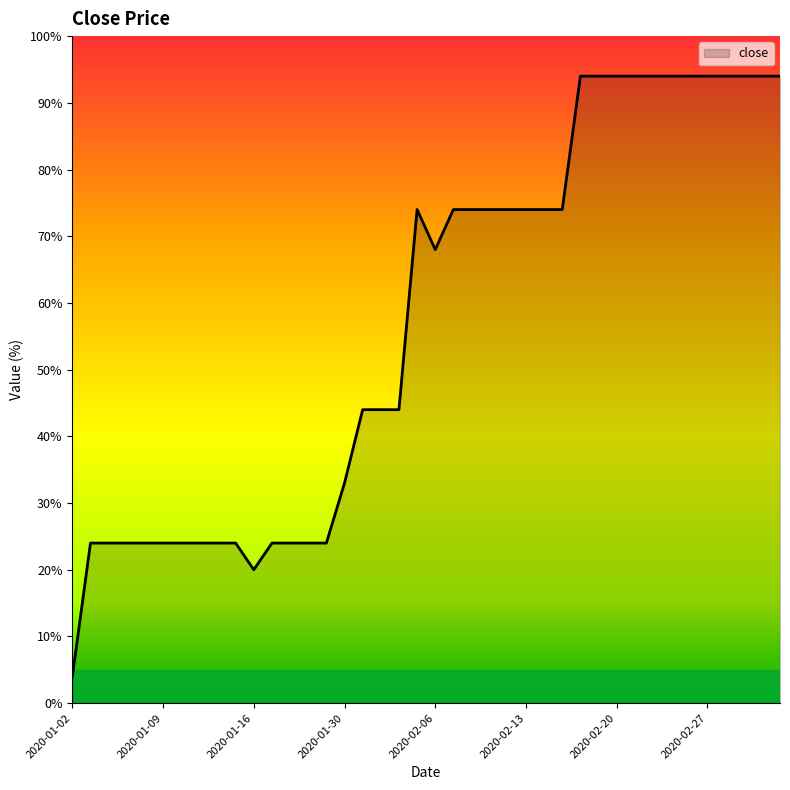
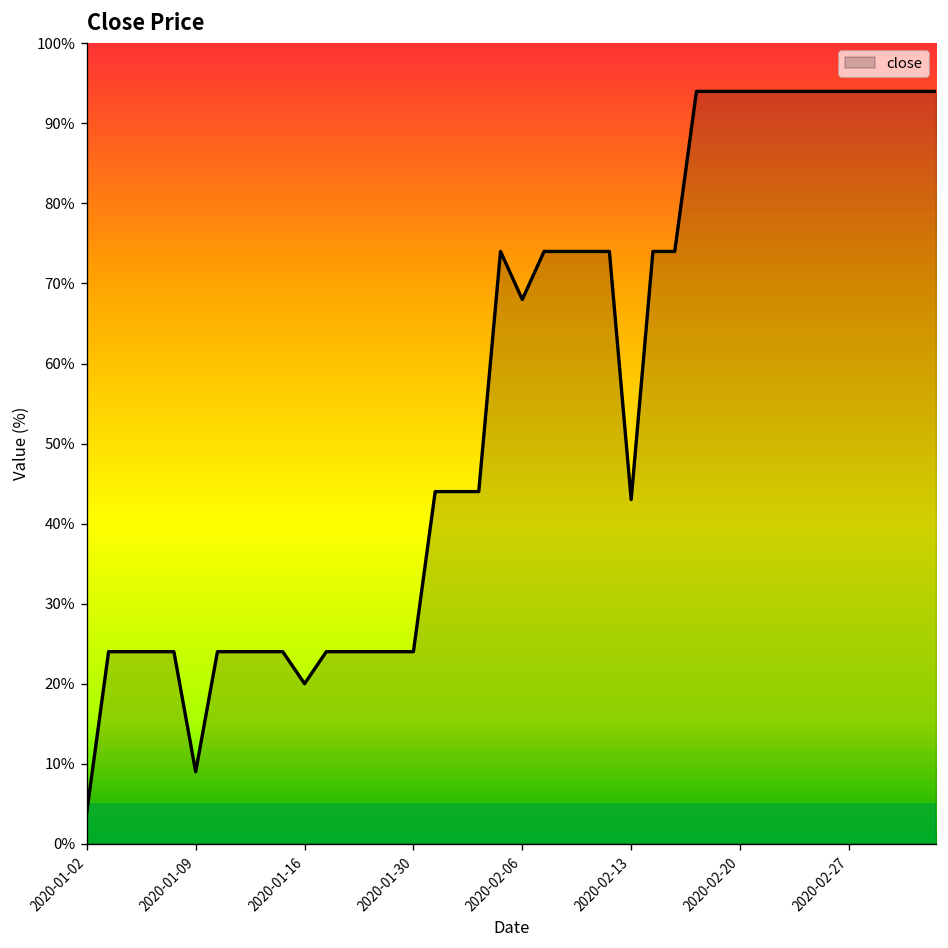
2020-01-09: 24% -> 9%
2020-01-30: 33% -> 24%
2020-02-13: 74% -> 43%
